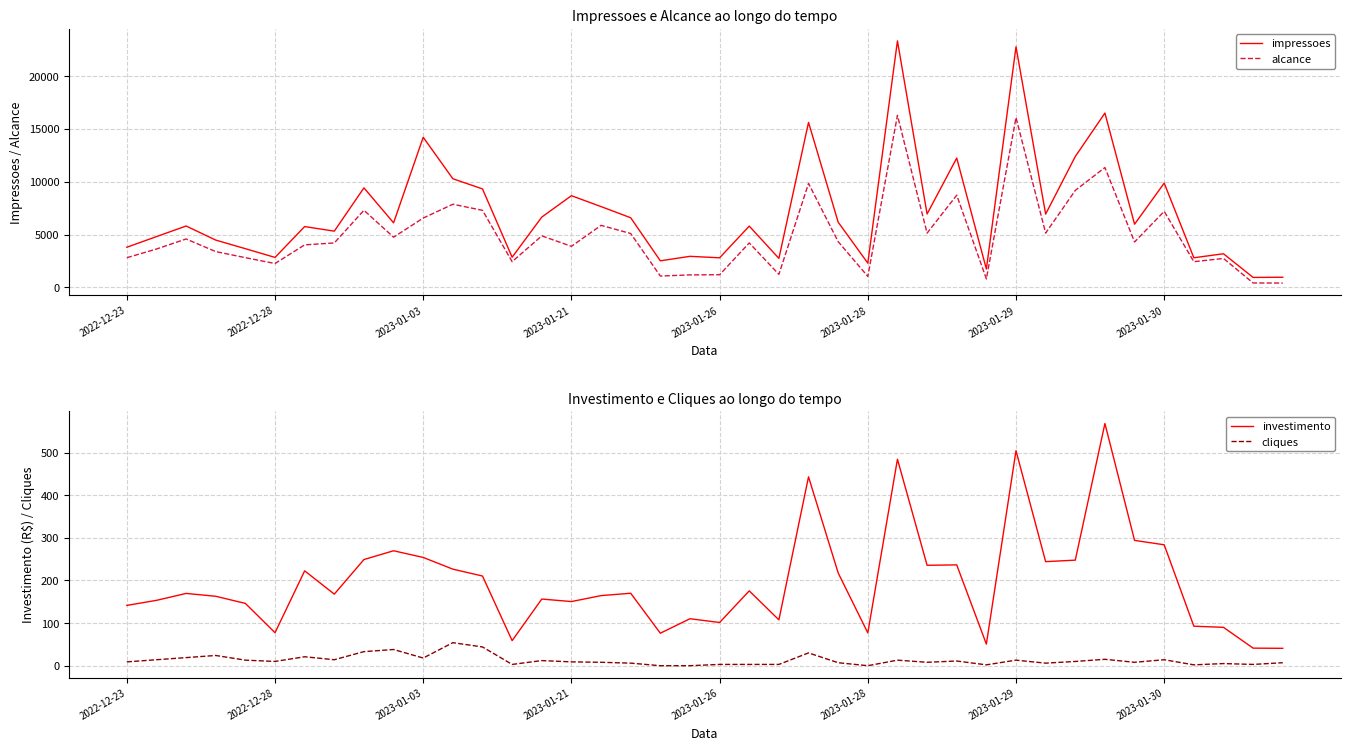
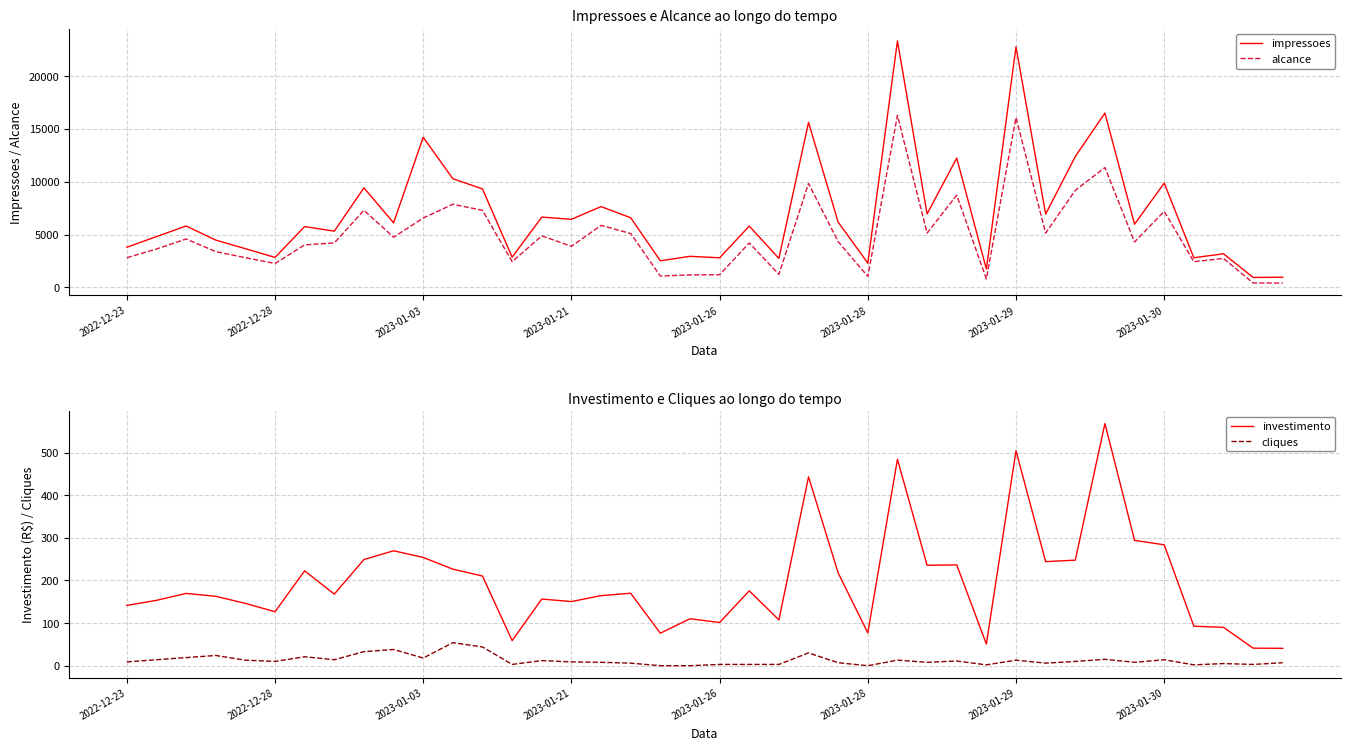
Impressoes e Alcance ao longo do tempo, impressoes, 2023-01-21: 8700 -> 6400
Investimento e Cliques ao longo do tempo, investimento, 2022-12-28: 80 -> 130
